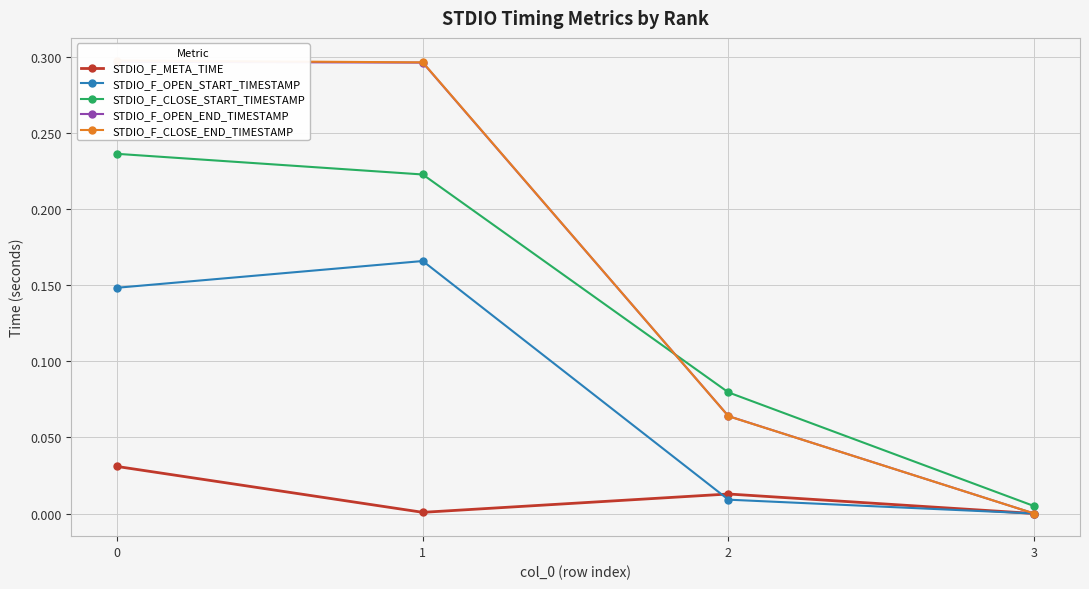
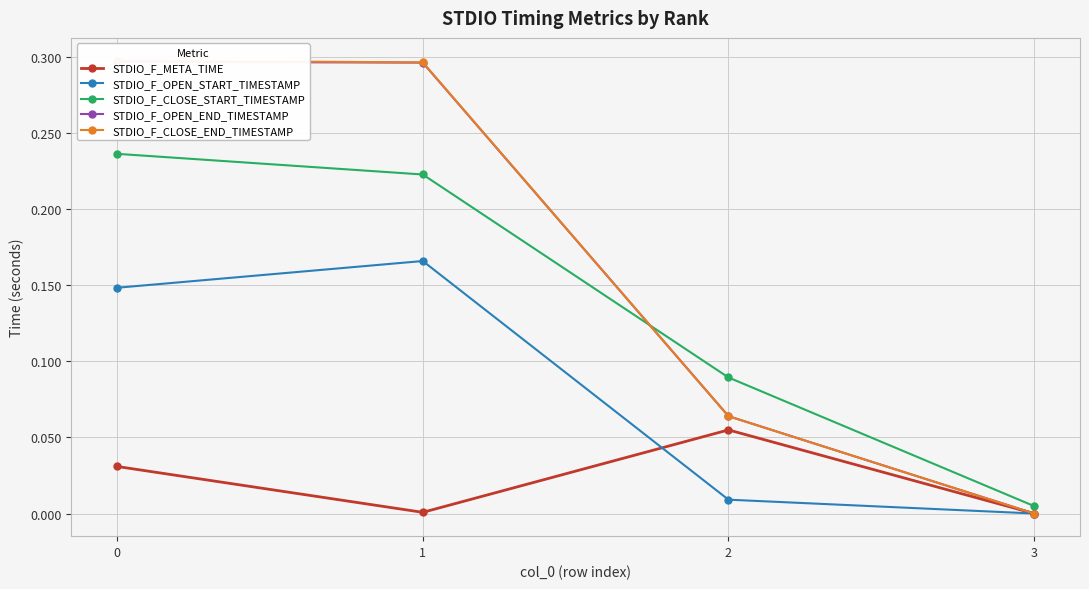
STDIO_F_META_TIME, 2: 0.013 -> 0.055
STDIO_F_CLOSE_START_TIMESTAMP, 2: 0.080 -> 0.089
